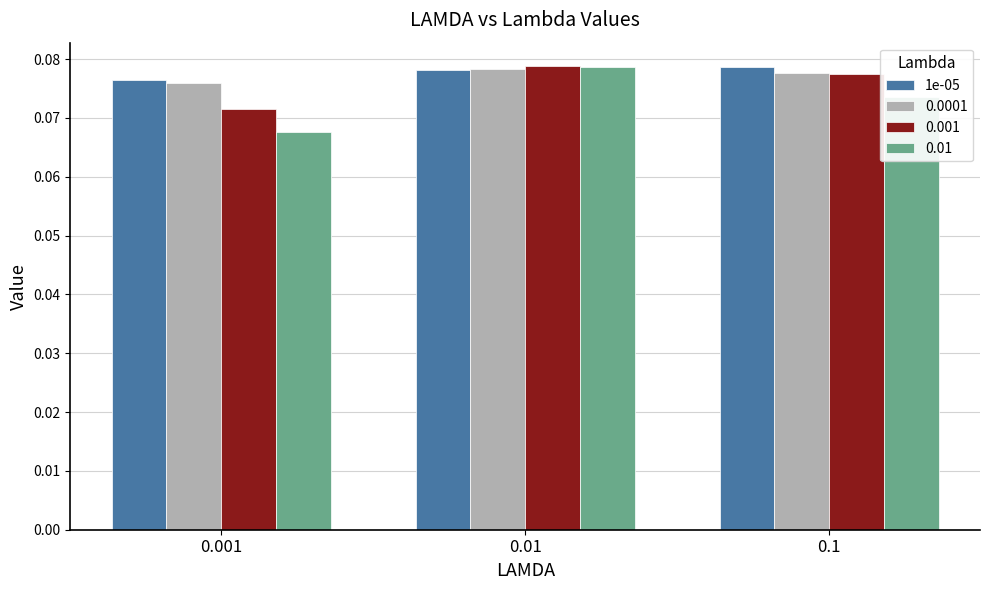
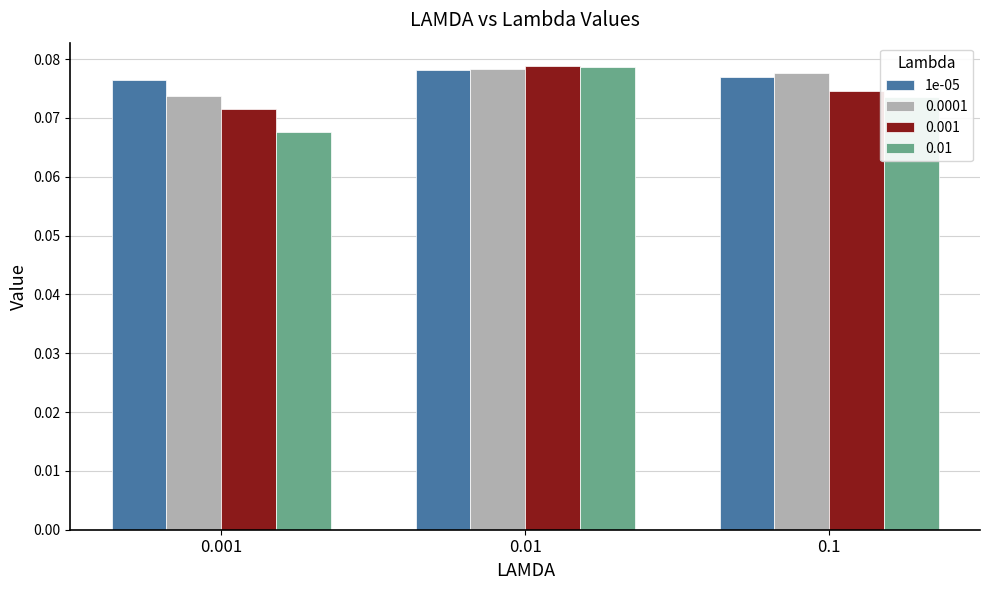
0.0001, 0.001: 0.076 -> 0.074
1e-05, 0.1: 0.079 -> 0.077
0.001, 0.1: 0.078 -> 0.075
